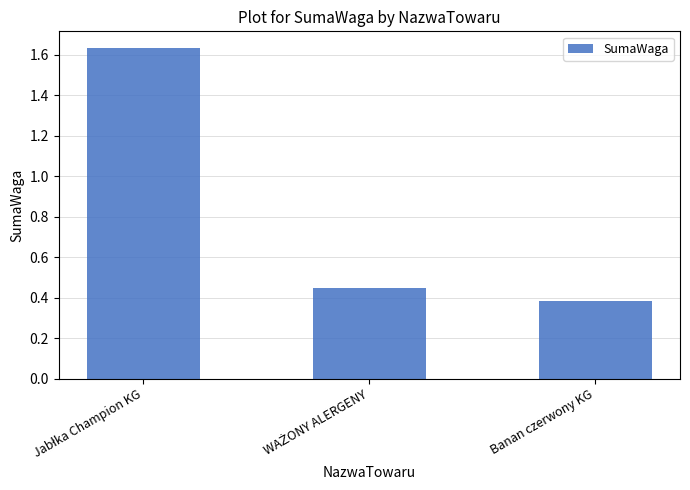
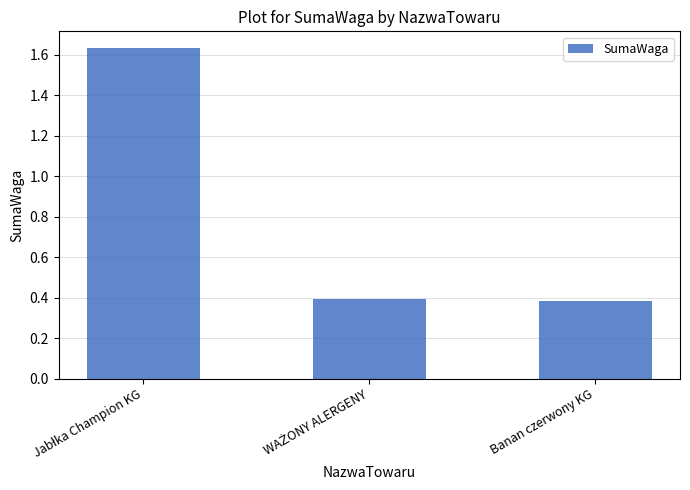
WAŻONY ALERGENY: 0.45 -> 0.40
